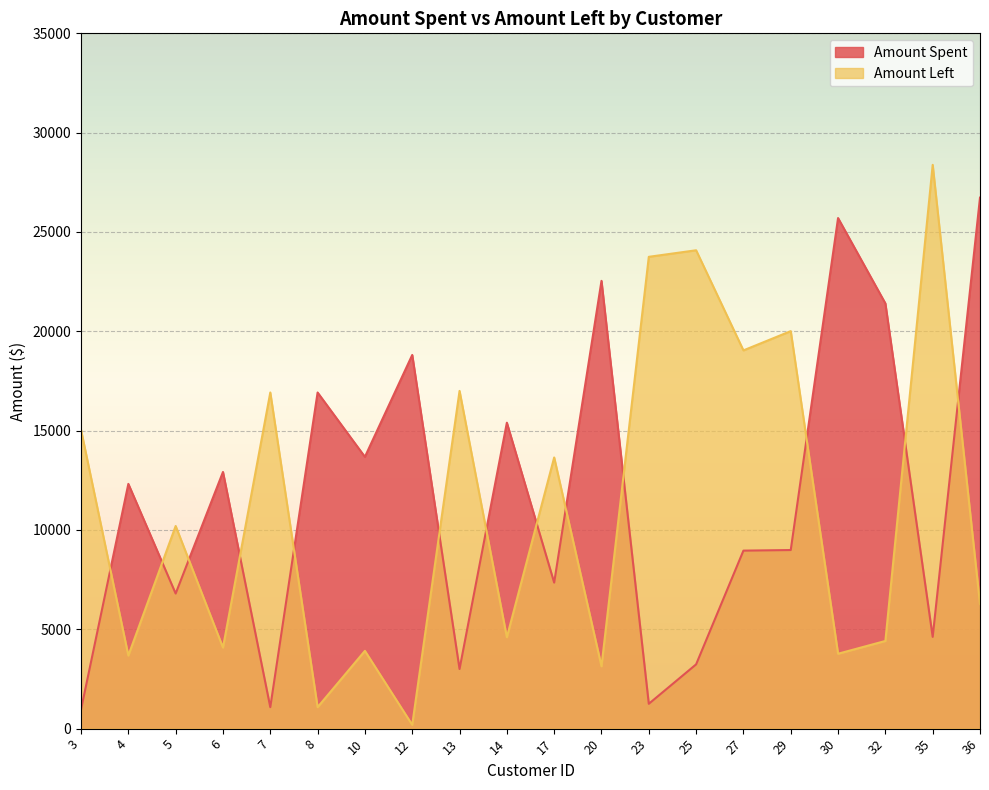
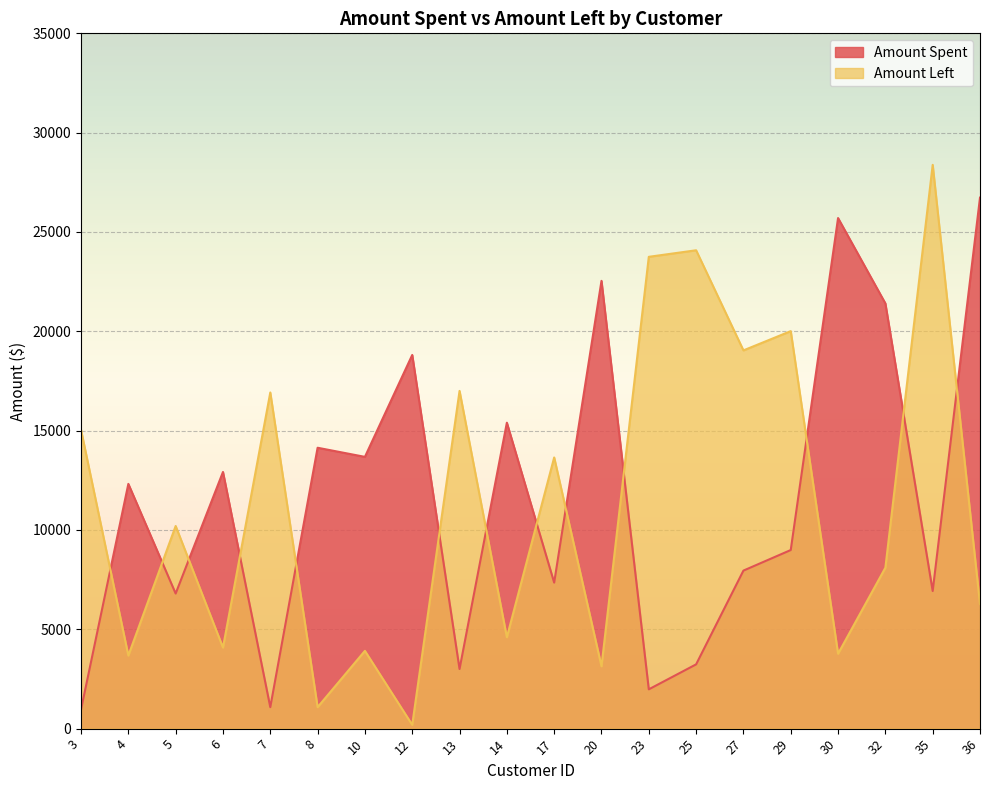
Amount Spent, 8: 16900 -> 14100
Amount Spent, 23: 1300 -> 2000
Amount Spent, 27: 9000 -> 8000
Amount Left, 32: 4400 -> 8100
Amount Spent, 35: 4600 -> 6900
